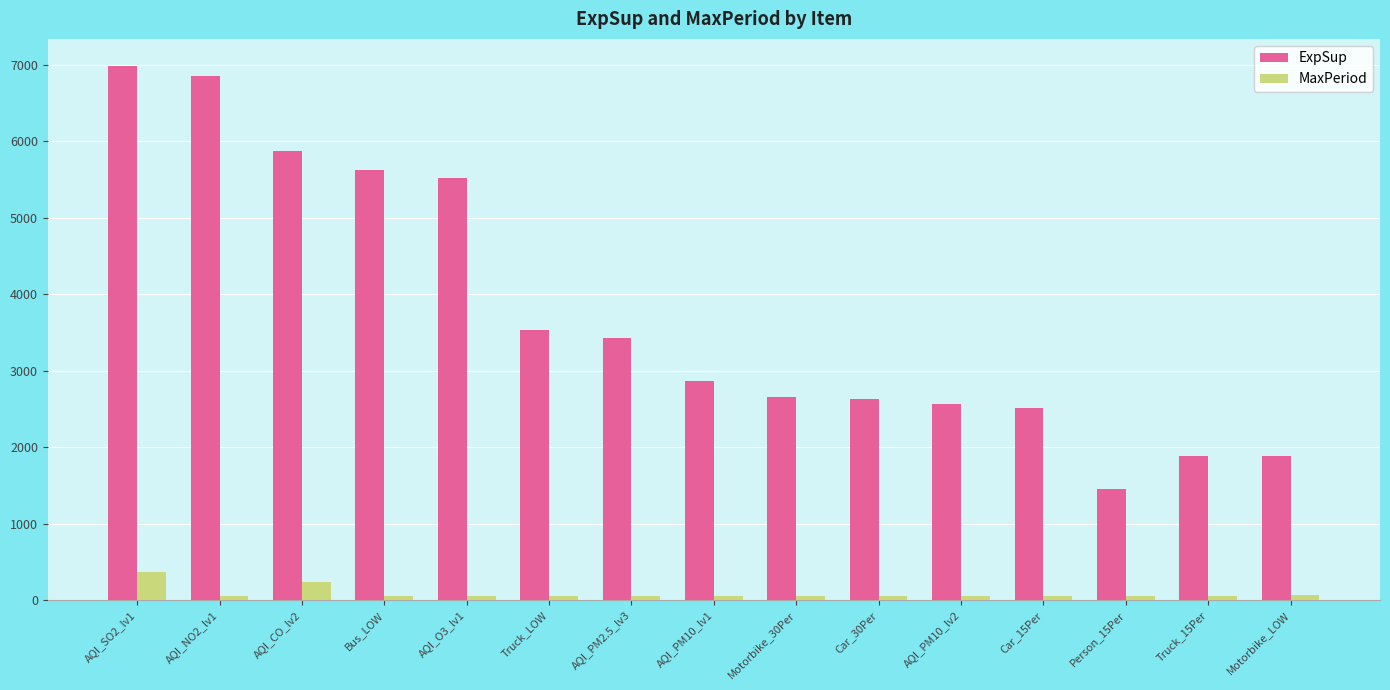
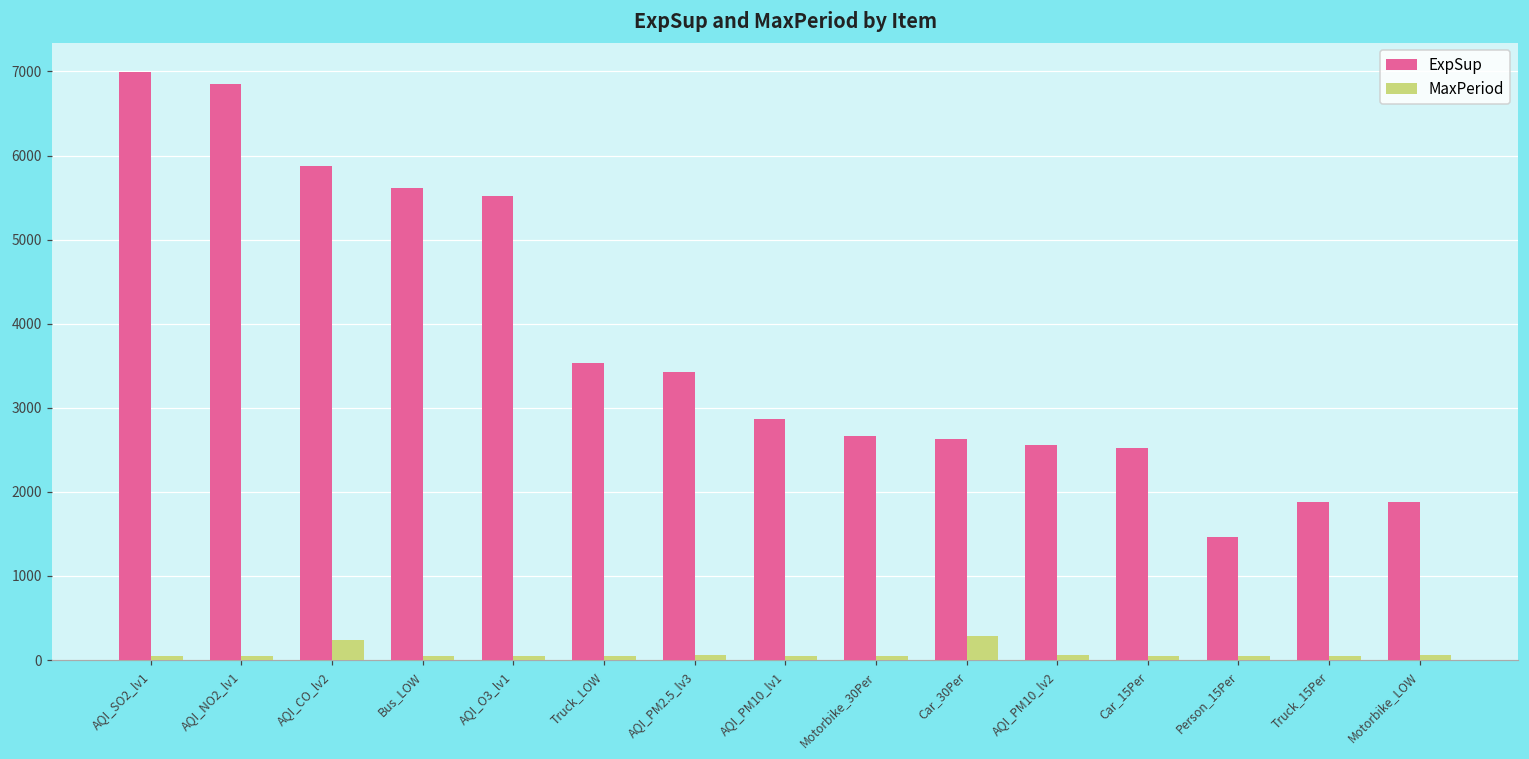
MaxPeriod, AQI_SO2_lv1: 400 -> 0
MaxPeriod, Car_30Per: 0 -> 300
